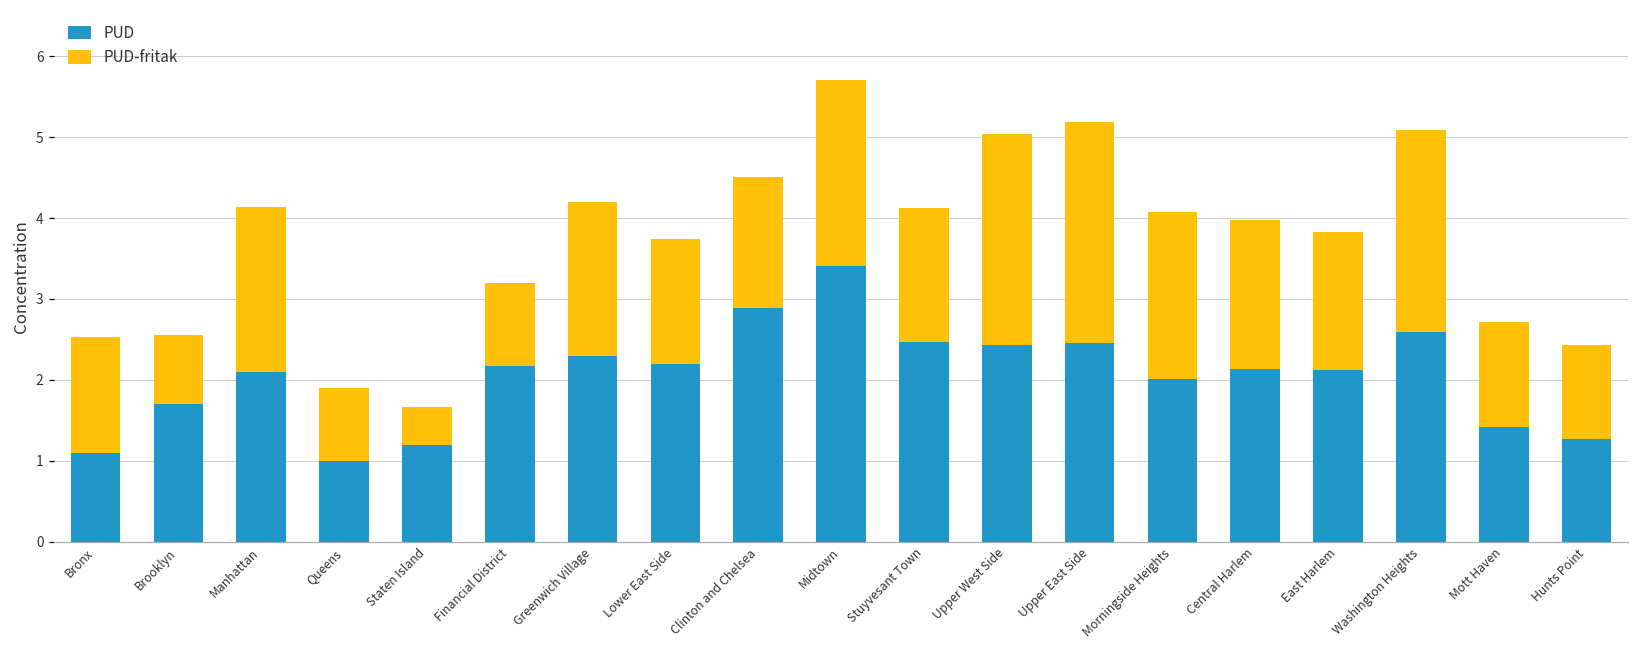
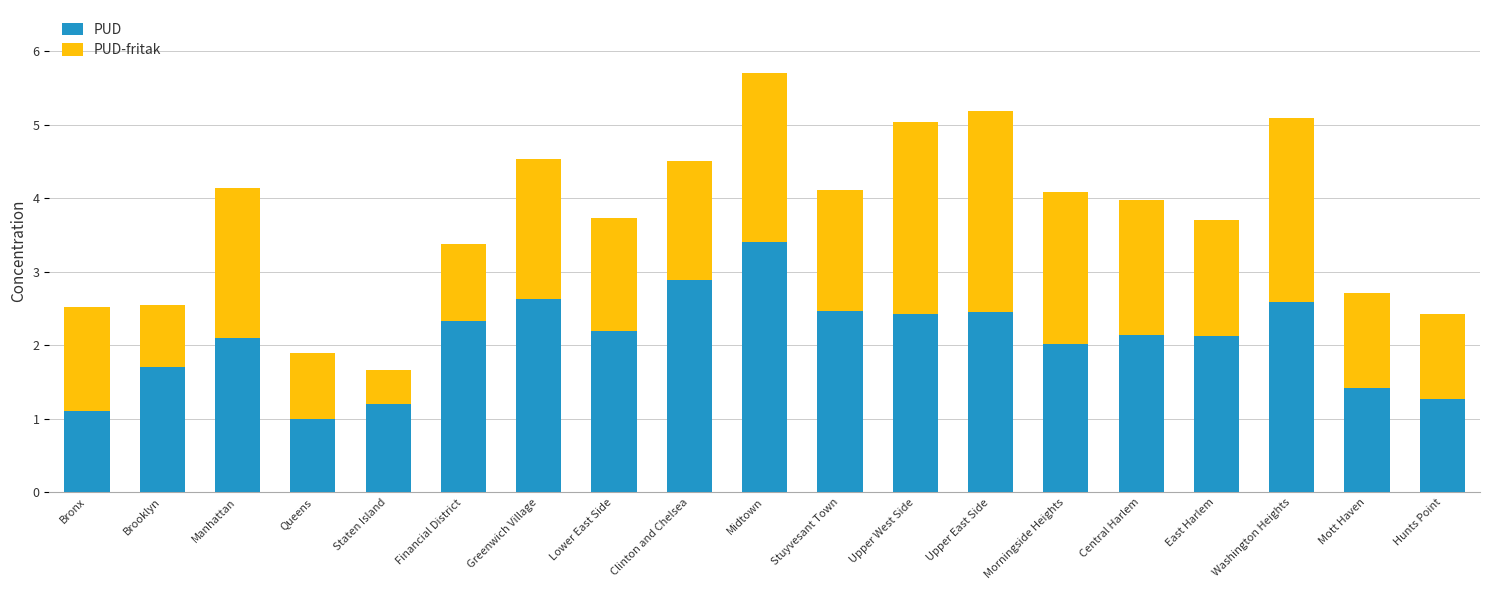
PUD, Financial District: 2.2 -> 2.3
PUD, Greenwich Village: 2.3 -> 2.6
PUD-fritak, East Harlem: 1.7 -> 1.6
